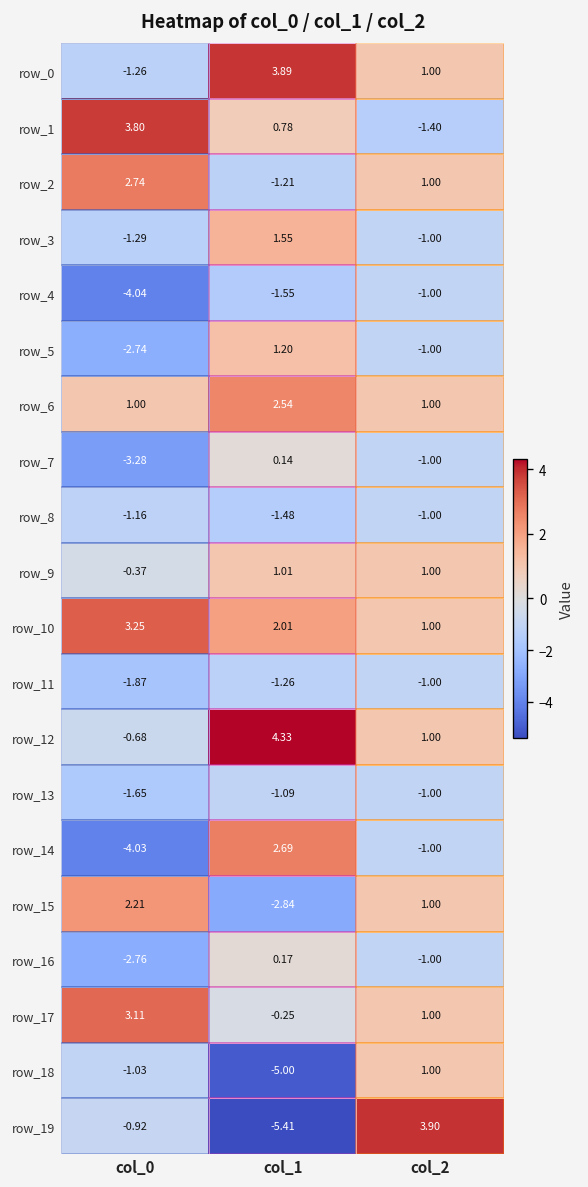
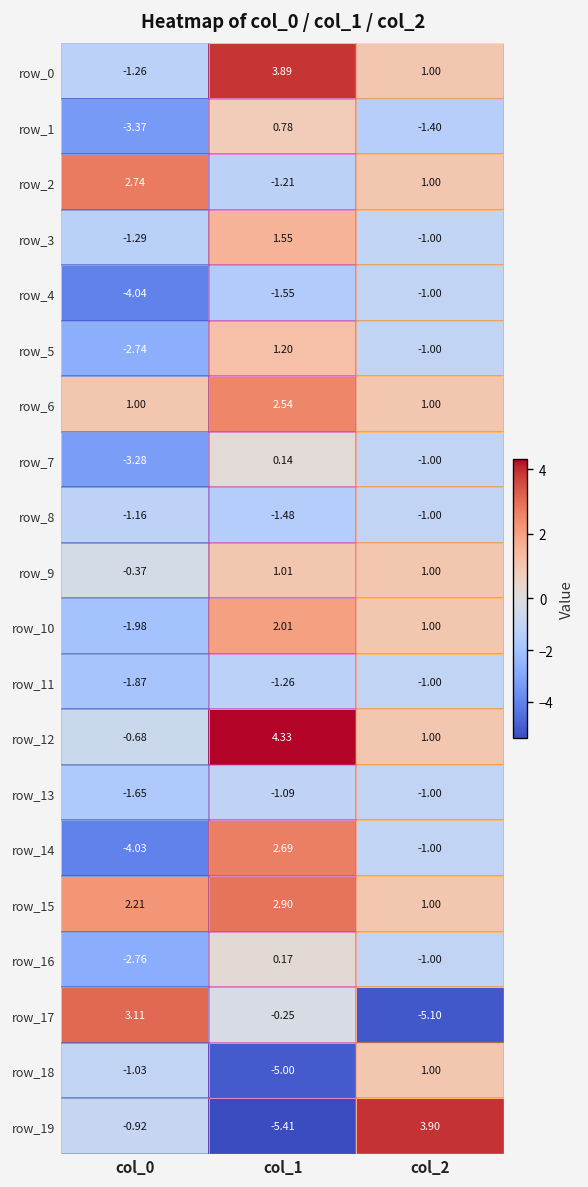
row_1, col_0: 3.80 -> -3.37
row_10, col_0: 3.25 -> -1.98
row_15, col_1: -2.84 -> 2.90
row_17, col_2: 1.00 -> -5.10
